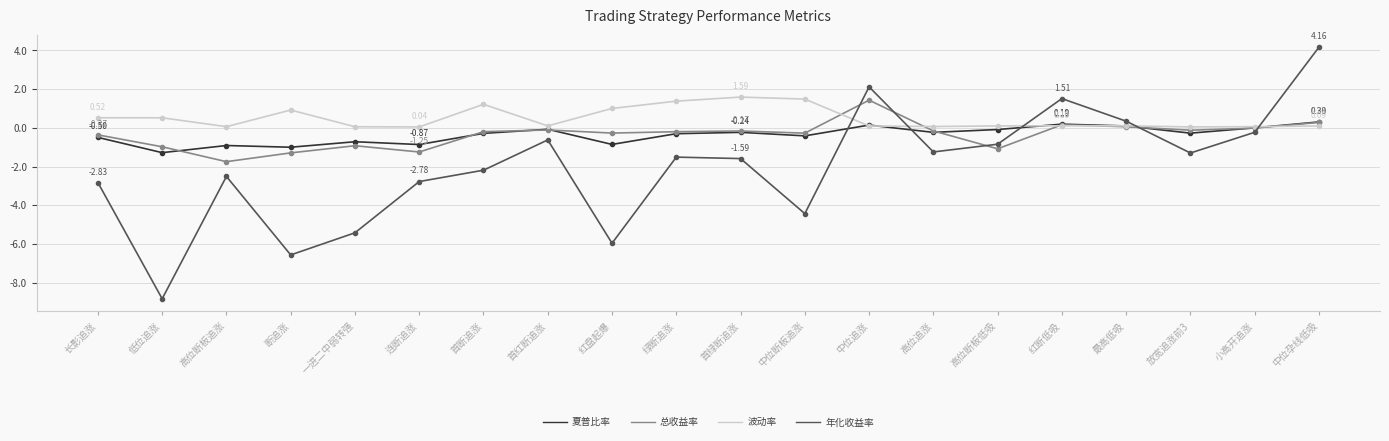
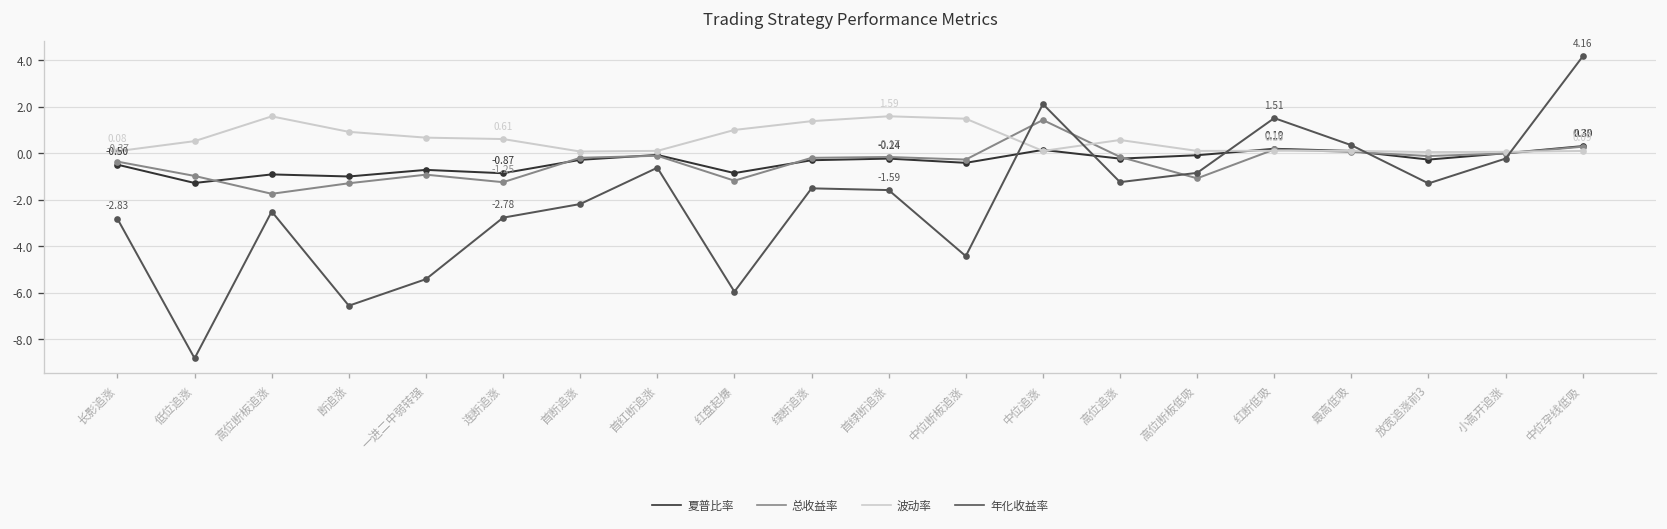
波动率, 长影追涨: 0.5 -> 0.1
波动率, 高位断板追涨: 0.1 -> 1.6
波动率, 一进二中弱转强: 0.1 -> 0.7
波动率, 连断追涨: 0.0 -> 0.6
波动率, 首断追涨: 1.2 -> 0.1
总收益率, 红盘起爆: -0.3 -> -1.2
波动率, 高位追涨: 0.1 -> 0.6
